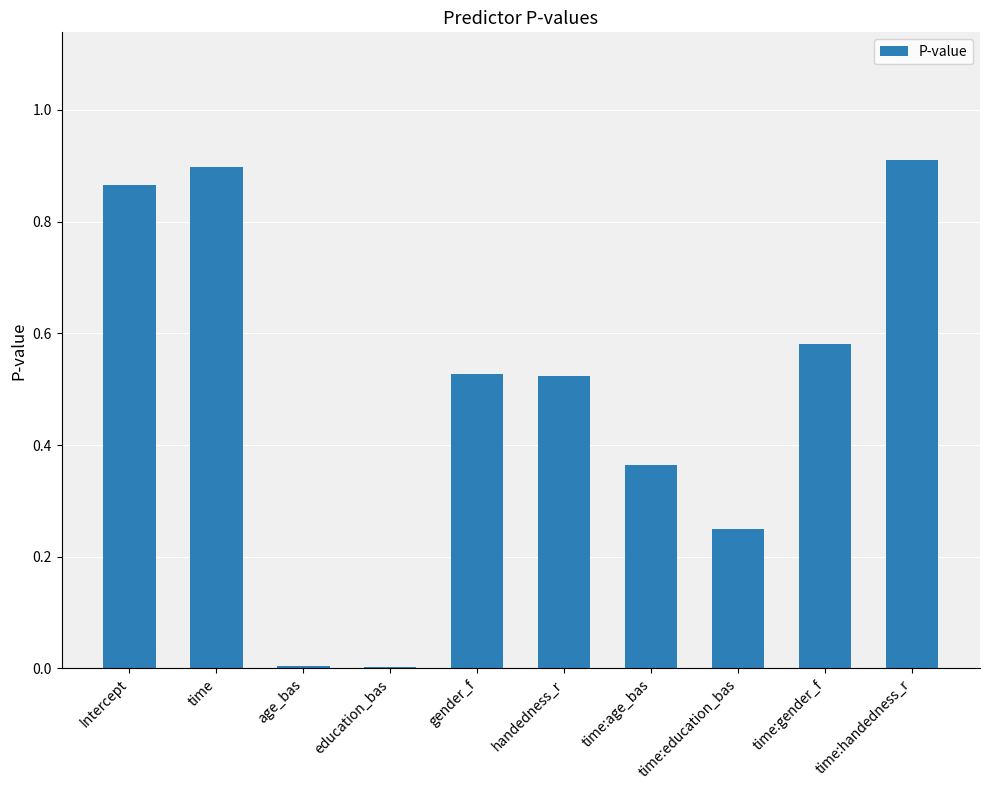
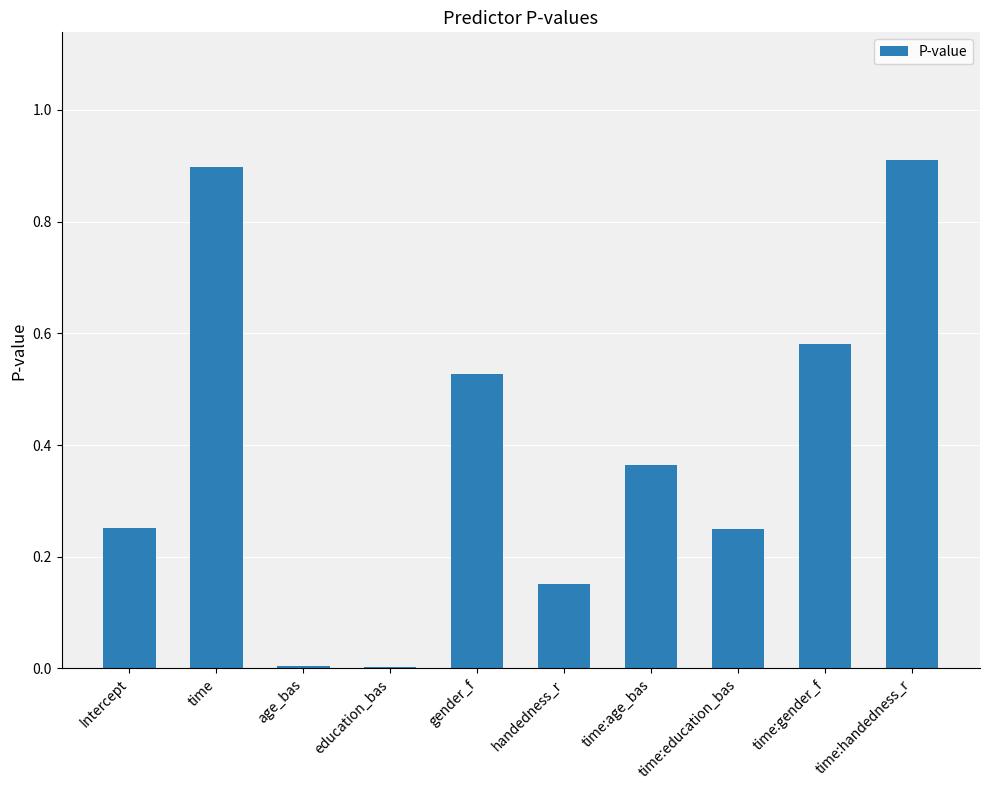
Intercept: 0.87 -> 0.25
handedness_r: 0.52 -> 0.15
